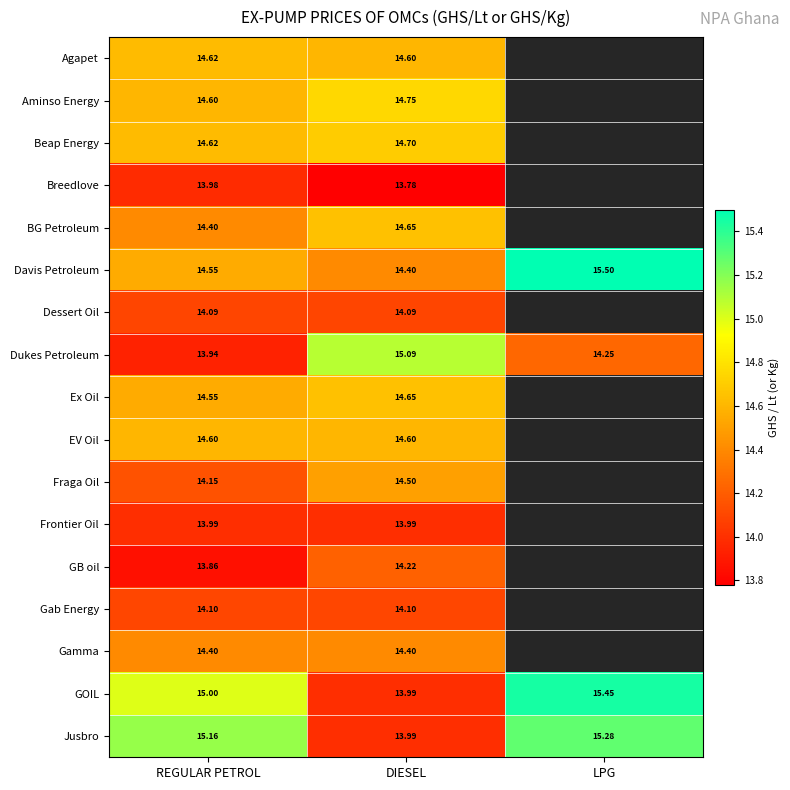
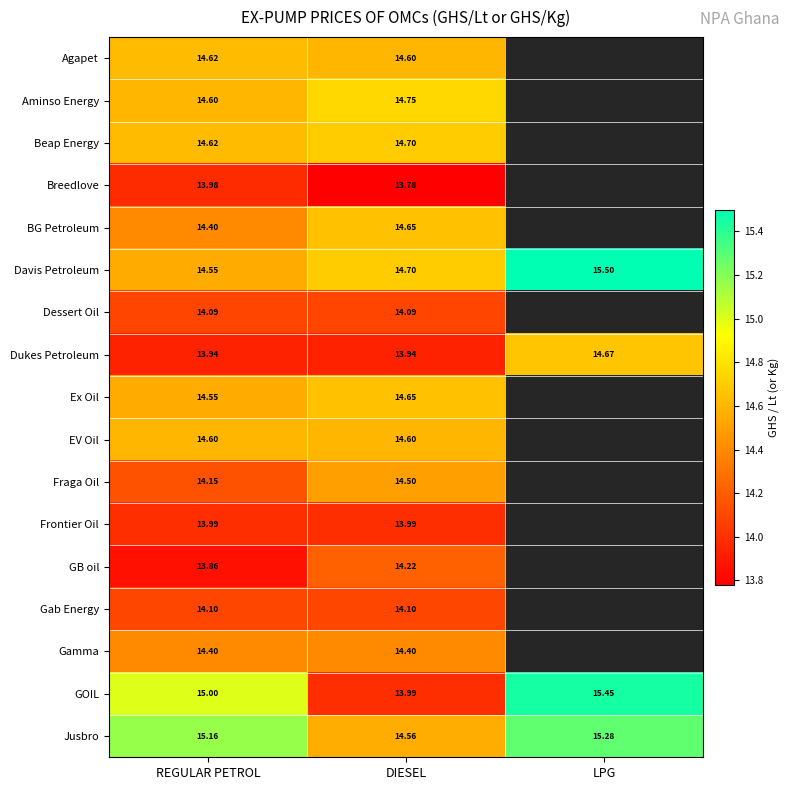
Davis Petroleum, DIESEL: 14.40 -> 14.70
Dukes Petroleum, DIESEL: 15.09 -> 13.94
Dukes Petroleum, LPG: 14.25 -> 14.67
Jusbro, DIESEL: 13.99 -> 14.56
